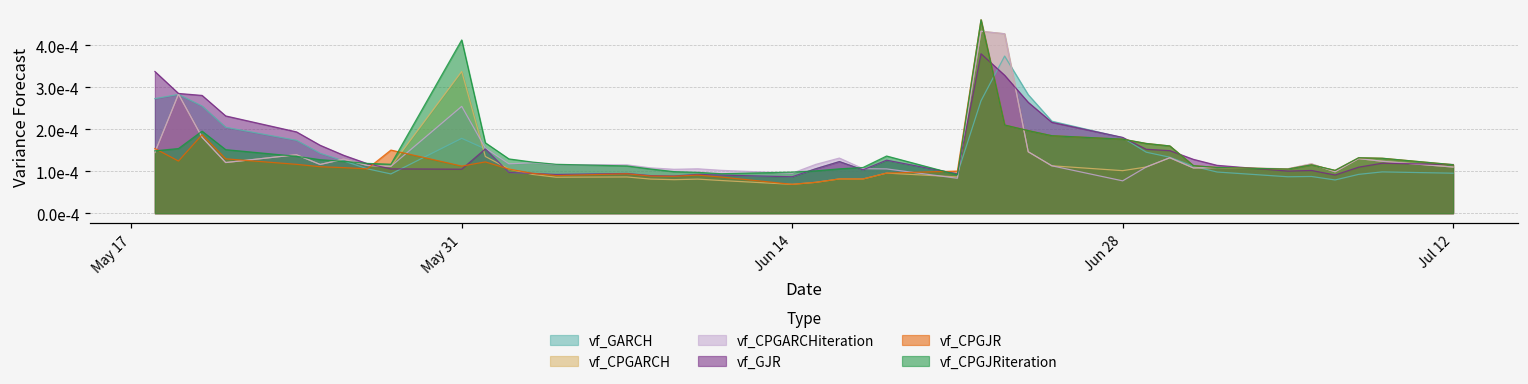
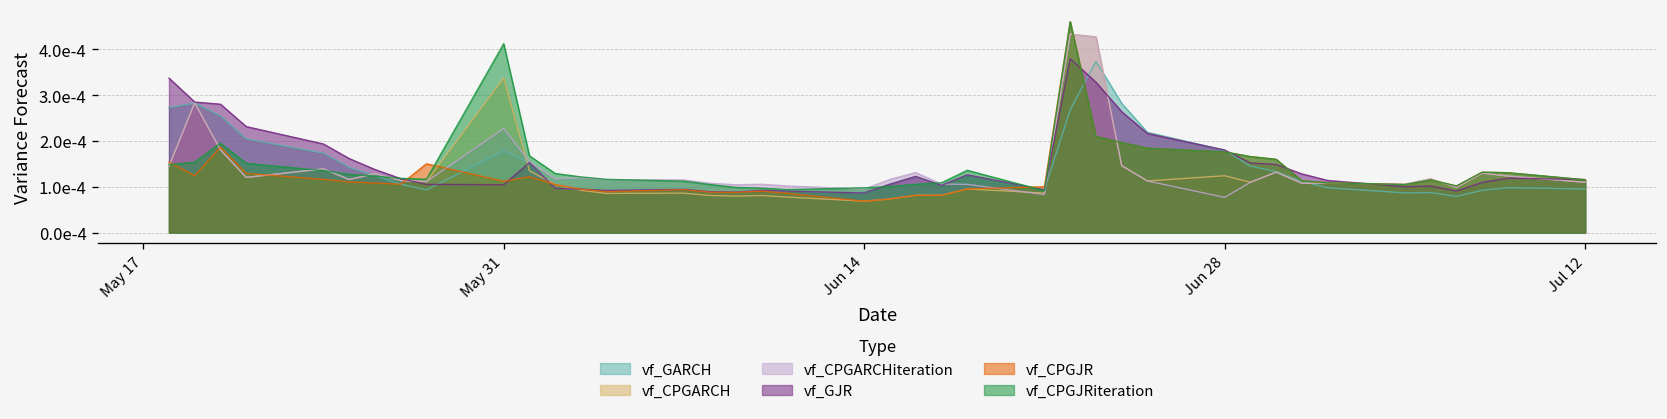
vf_CPGARCHiteration, May 31: 0.00025 -> 0.00023
vf_CPGARCH, Jun 28: 0.00010 -> 0.00012
